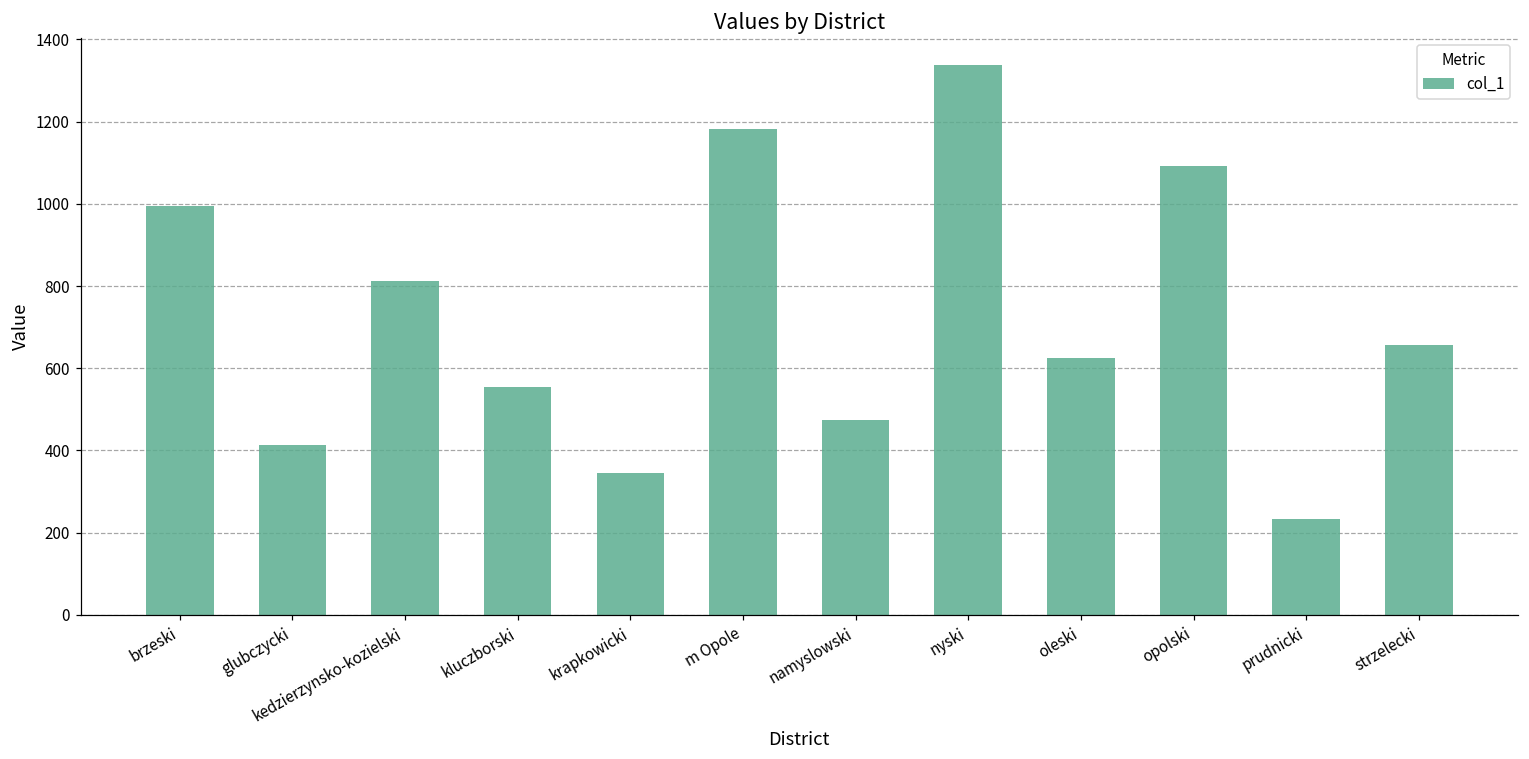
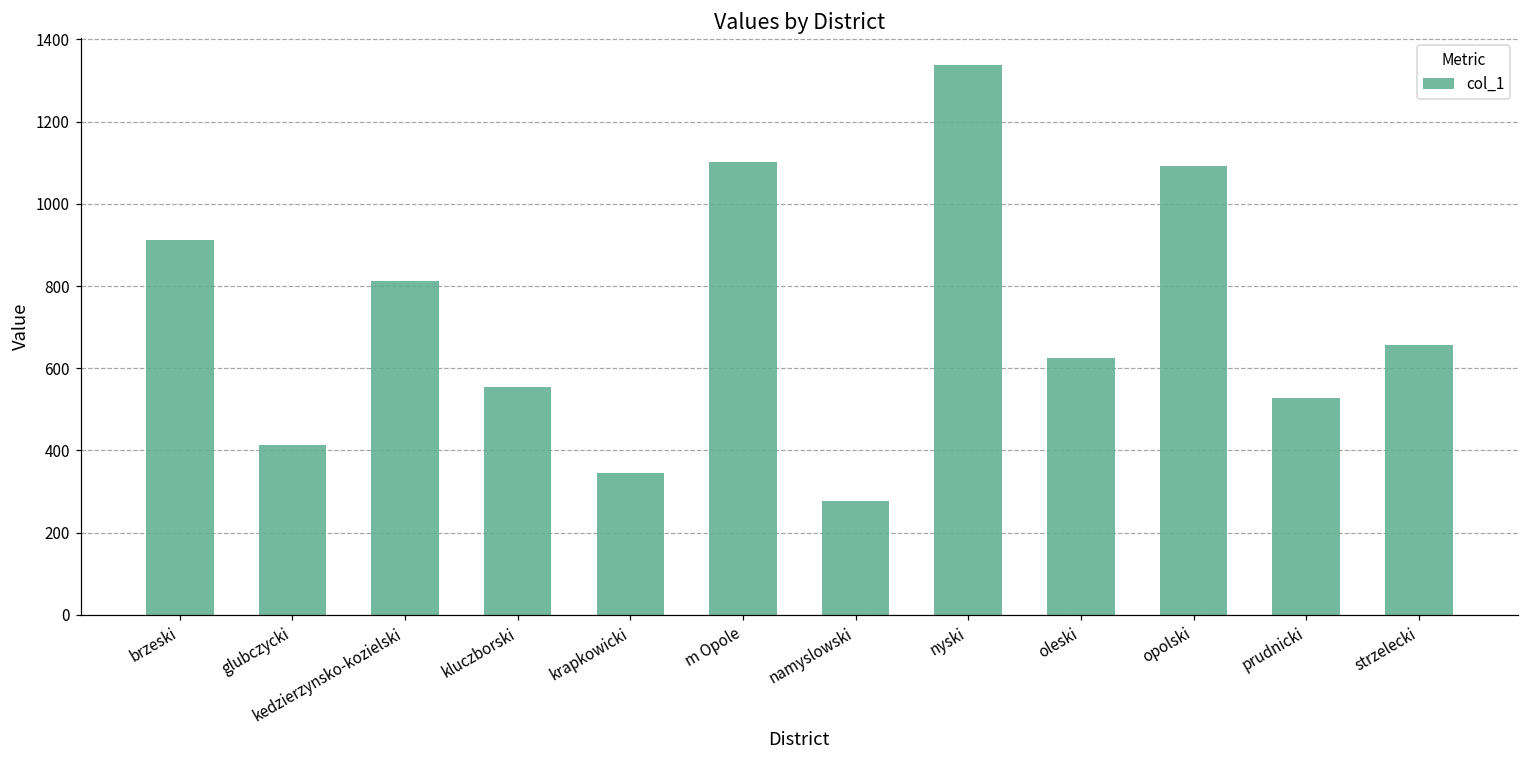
brzeski: 1000 -> 910
m Opole: 1180 -> 1100
namyslowski: 470 -> 280
prudnicki: 230 -> 530
